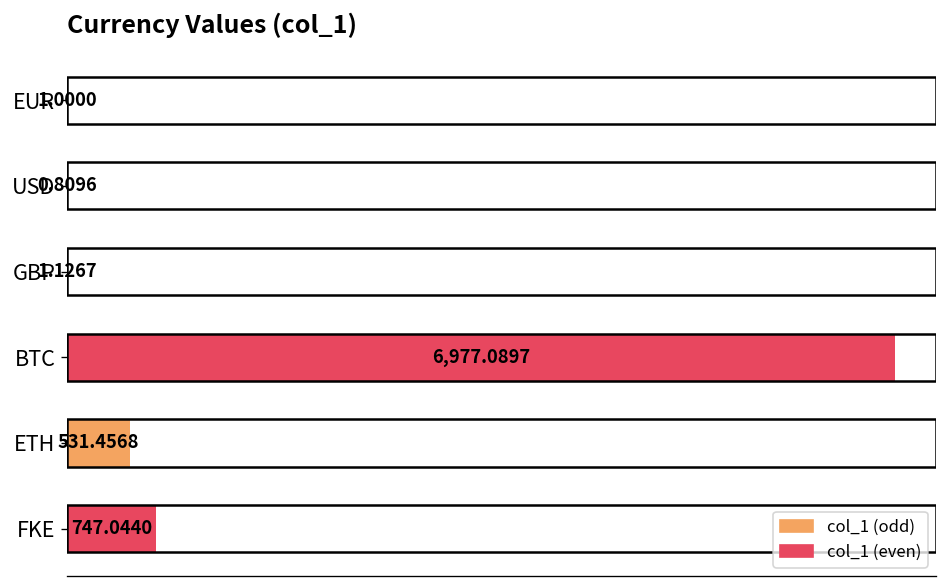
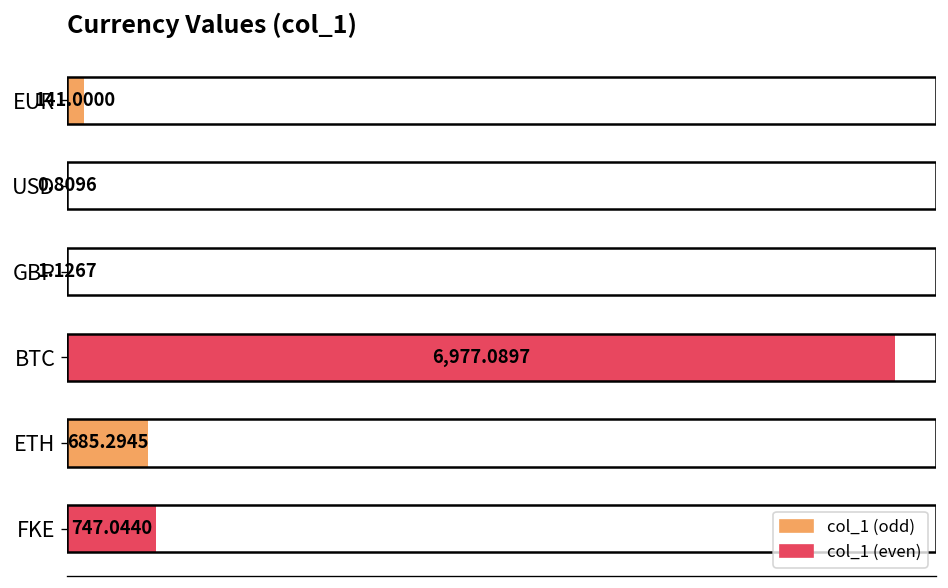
EUR: 1.0000 -> 141.0000
ETH: 531.4568 -> 685.2945
